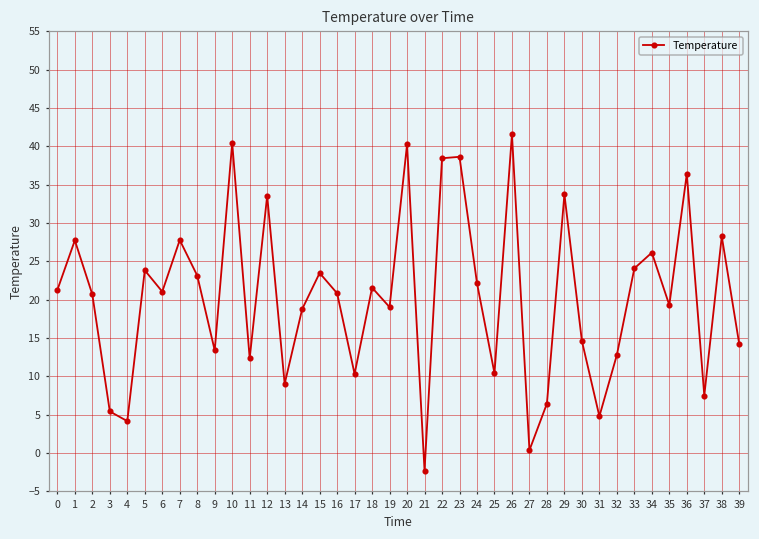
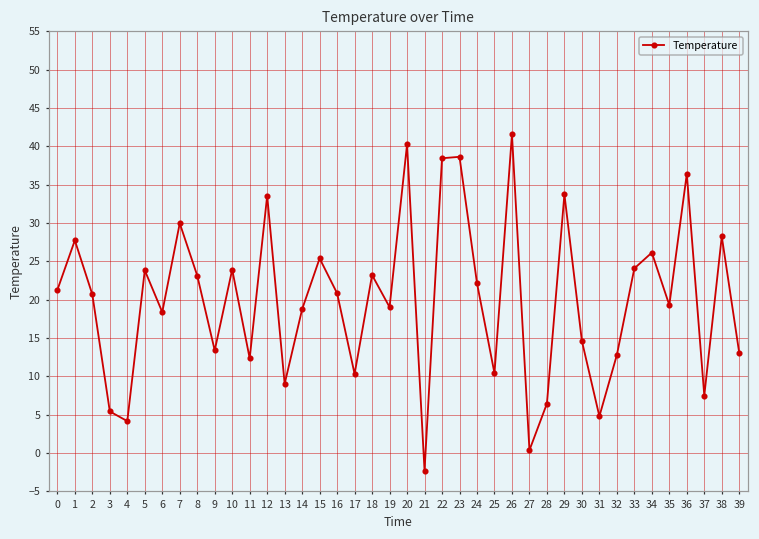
6: 21 -> 18
7: 28 -> 30
10: 40 -> 24
15: 23 -> 25
18: 22 -> 23
39: 14 -> 13
